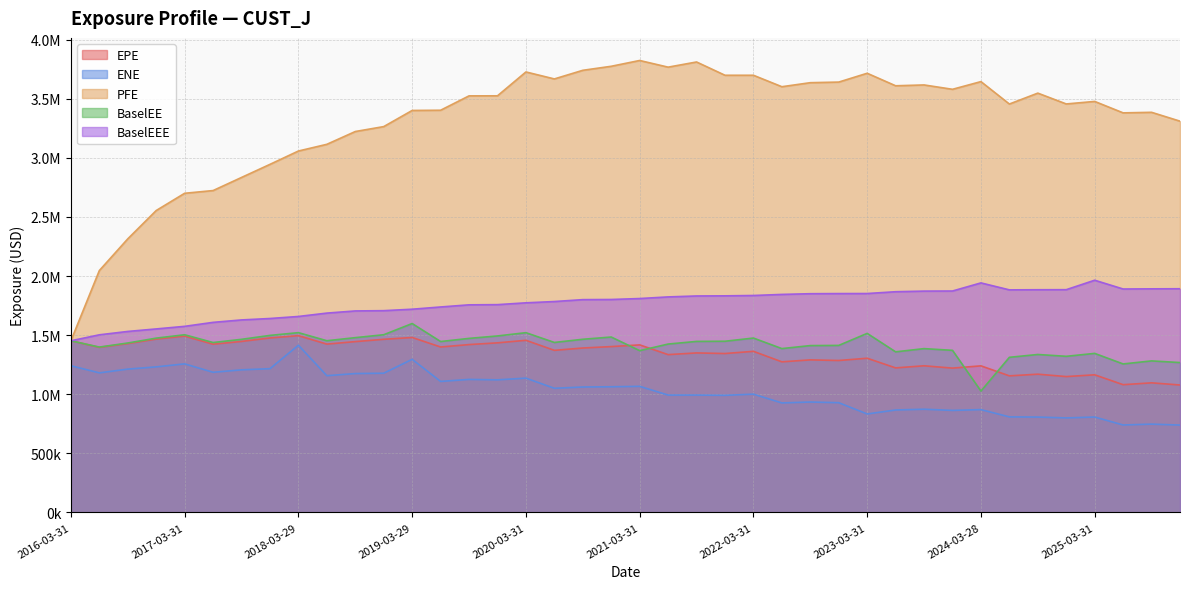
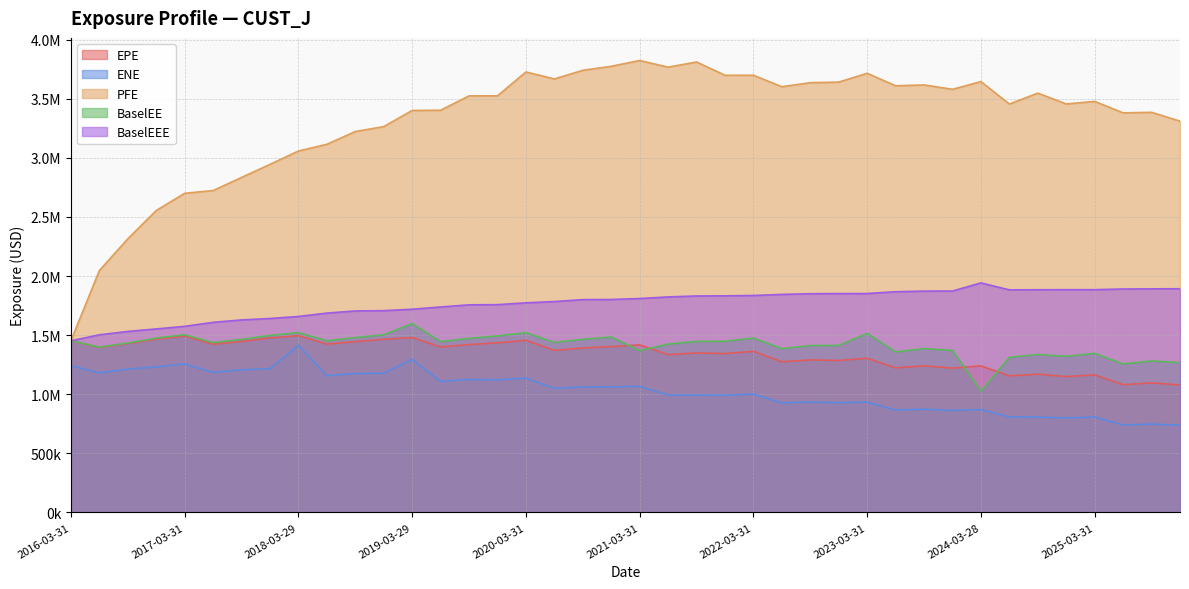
ENE, 2023-03-31: 830000 -> 930000
BaselEEE, 2025-03-31: 1960000 -> 1880000
